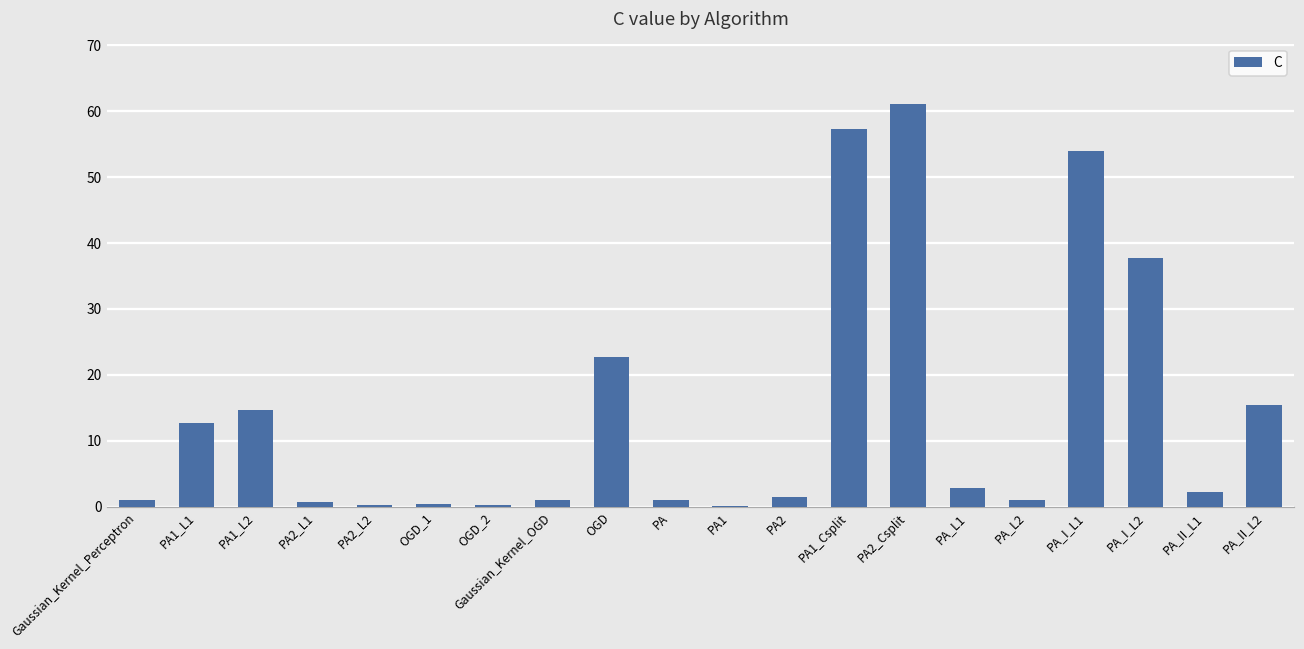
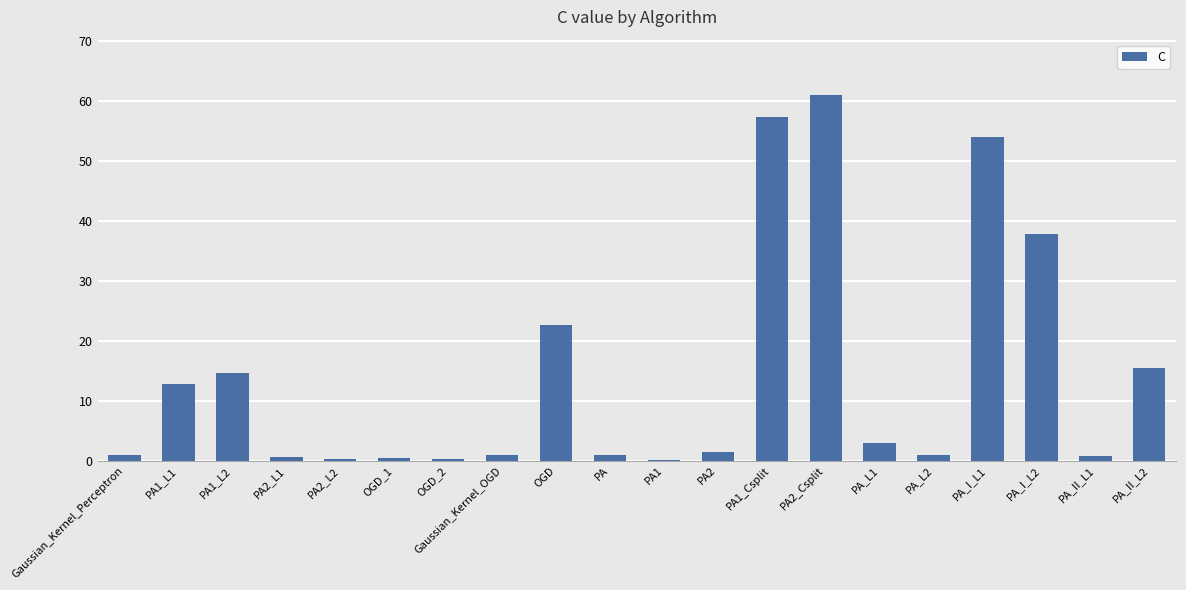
PA_II_L1: 2 -> 1
